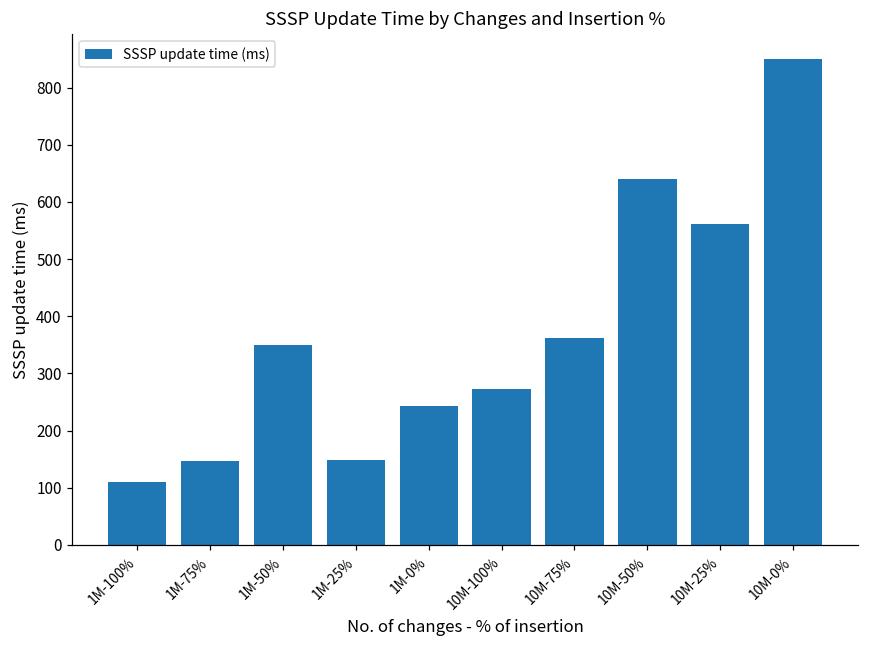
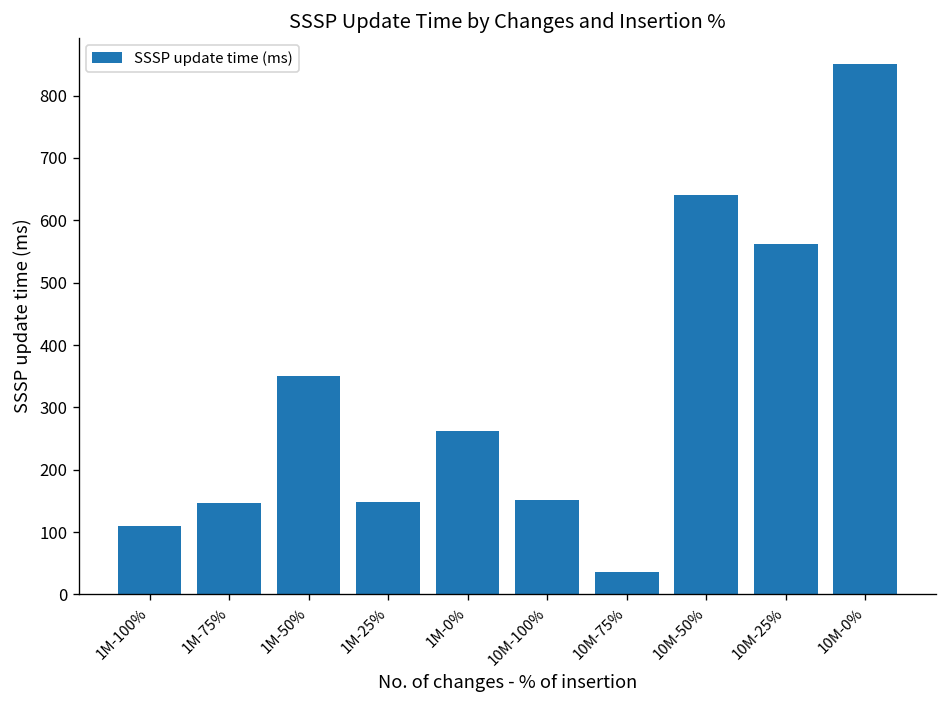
1M-0%: 240 -> 260
10M-100%: 270 -> 150
10M-75%: 360 -> 40
